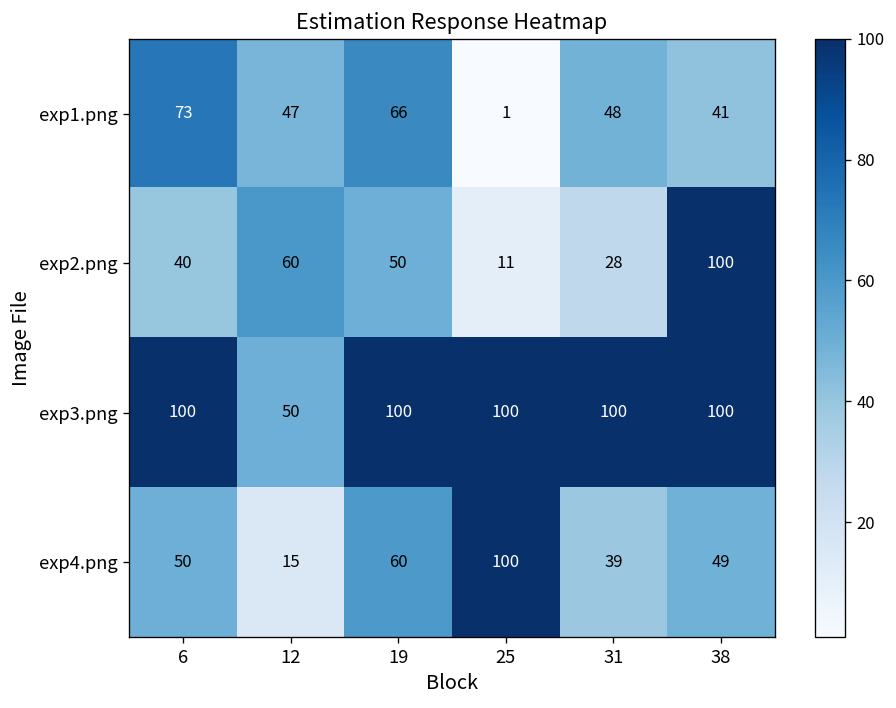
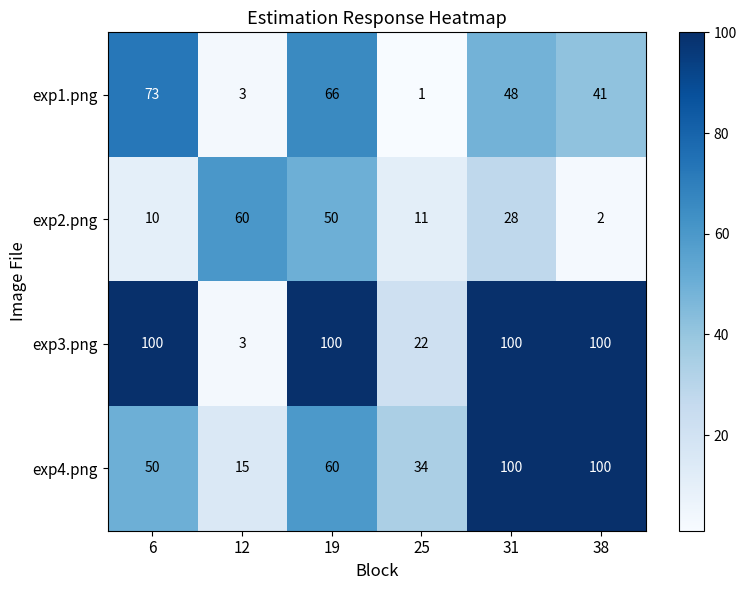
exp1.png, 12: 47 -> 3
exp2.png, 6: 40 -> 10
exp2.png, 38: 100 -> 2
exp3.png, 12: 50 -> 3
exp3.png, 25: 100 -> 22
exp4.png, 25: 100 -> 34
exp4.png, 31: 39 -> 100
exp4.png, 38: 49 -> 100
